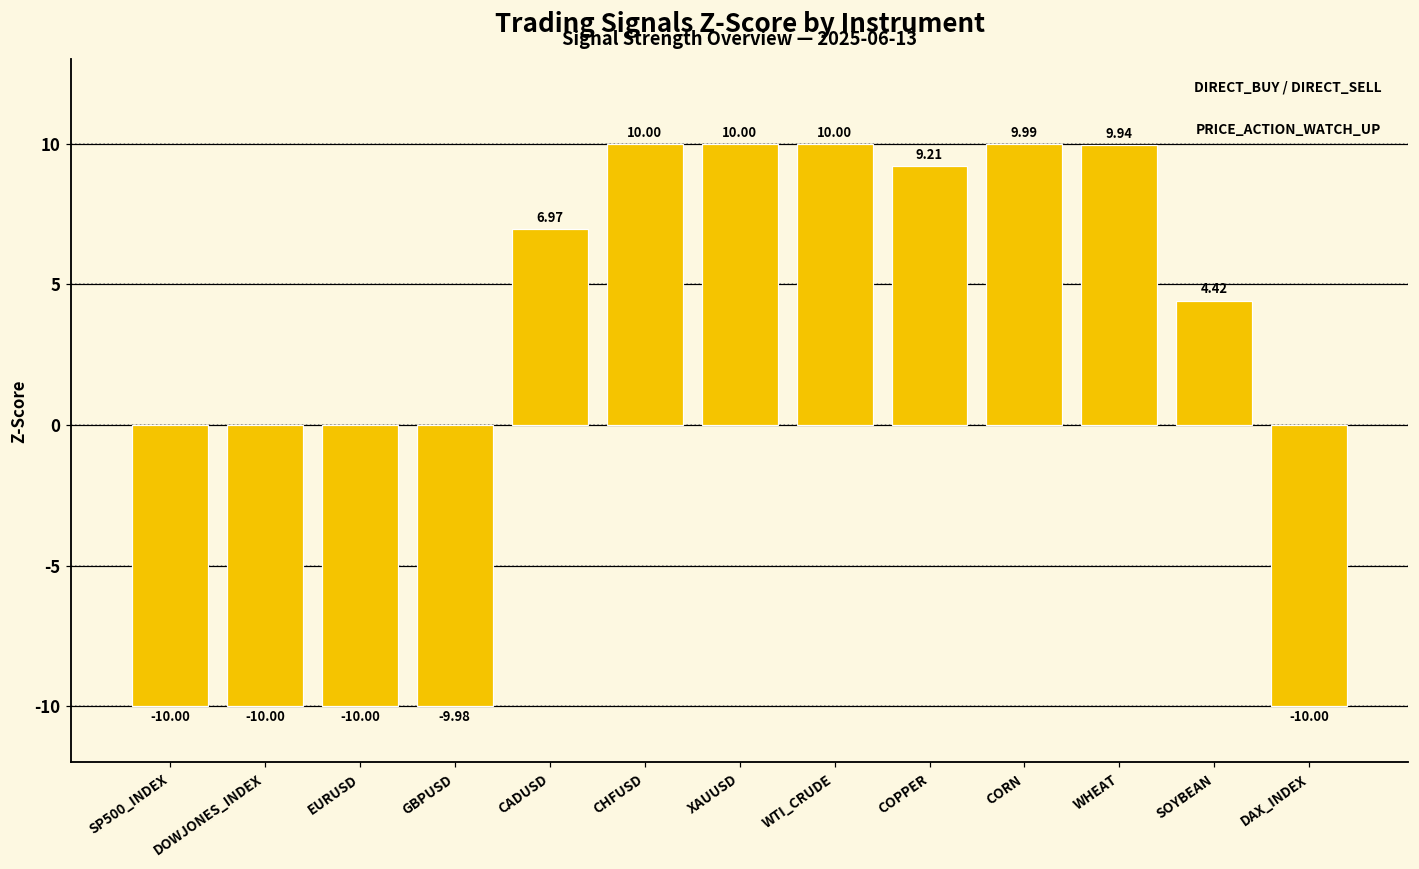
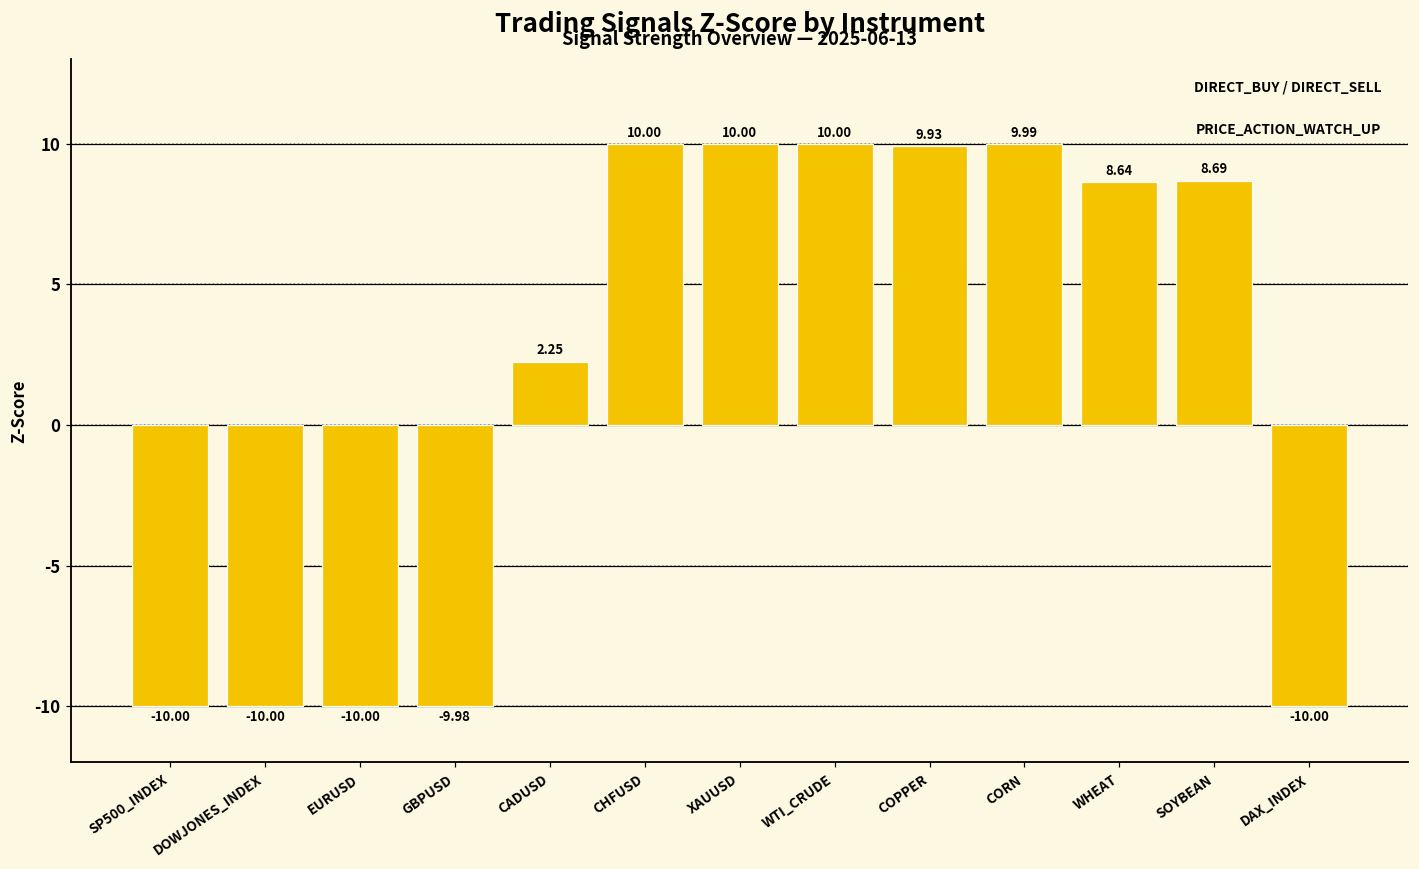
CADUSD: 6.97 -> 2.25
COPPER: 9.21 -> 9.93
WHEAT: 9.94 -> 8.64
SOYBEAN: 4.42 -> 8.69
